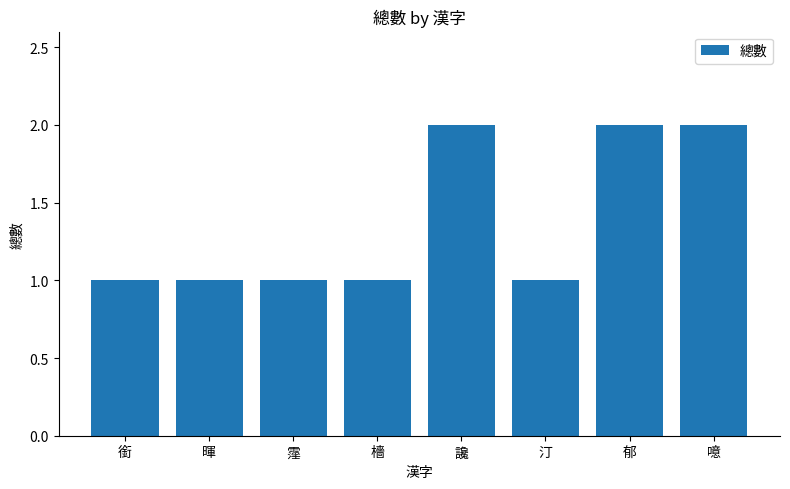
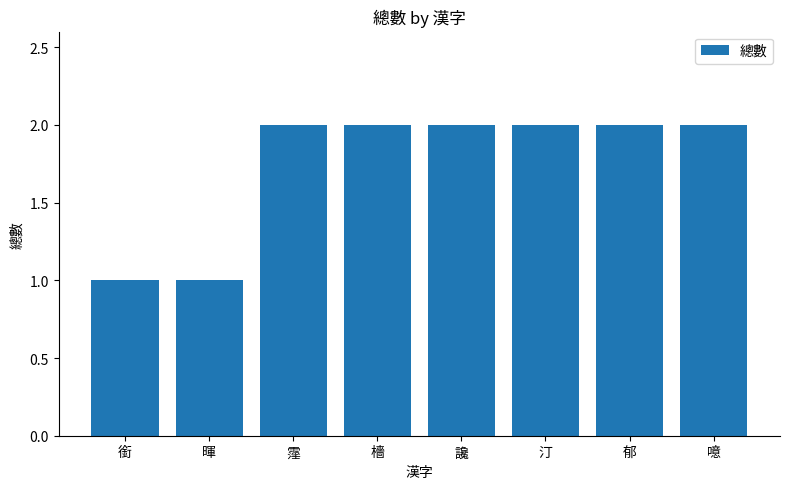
霪: 1 -> 2
檣: 1 -> 2
汀: 1 -> 2
